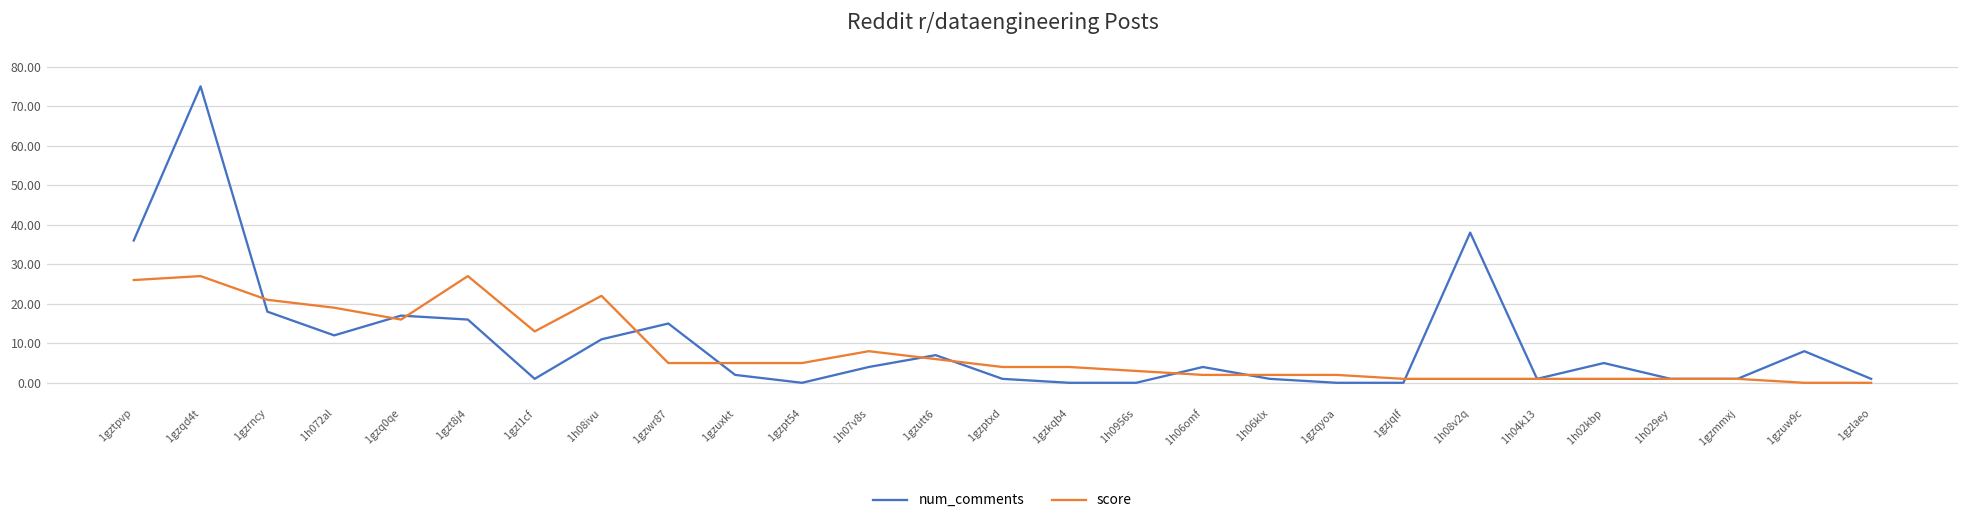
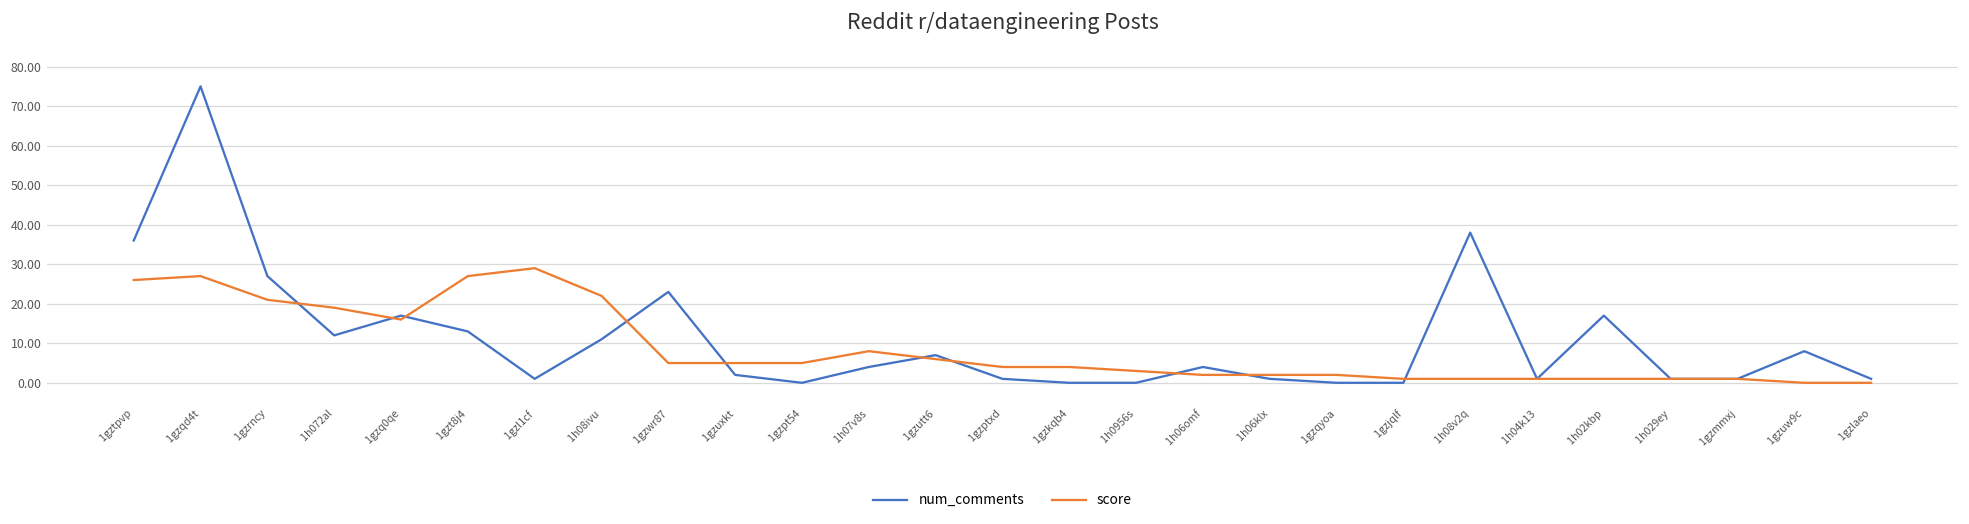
num_comments, 1gzrncy: 18 -> 27
num_comments, 1gzt8j4: 16 -> 13
score, 1gzl1cf: 13 -> 29
num_comments, 1gzwr87: 15 -> 23
num_comments, 1h02kbp: 5 -> 17
